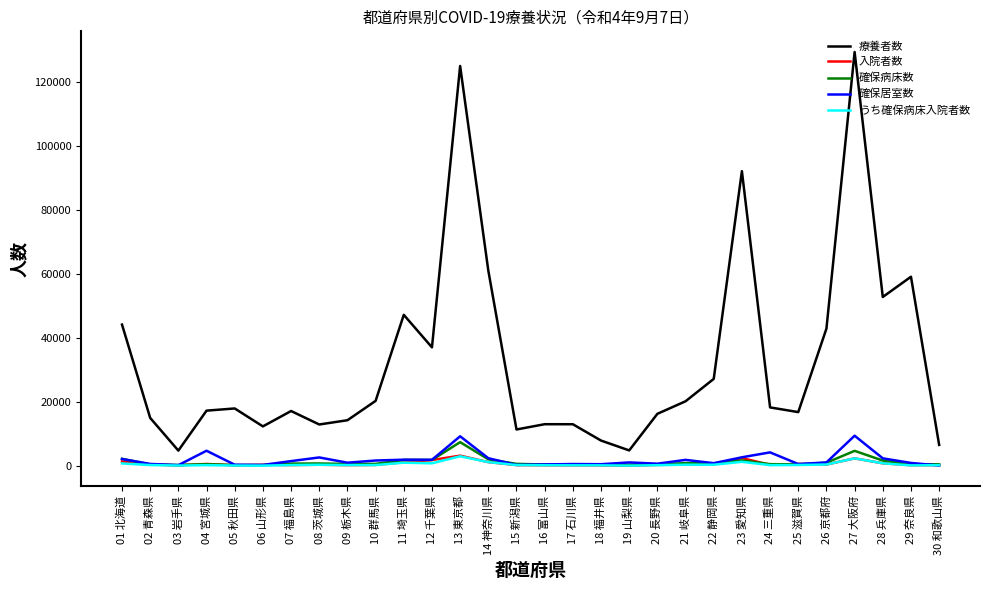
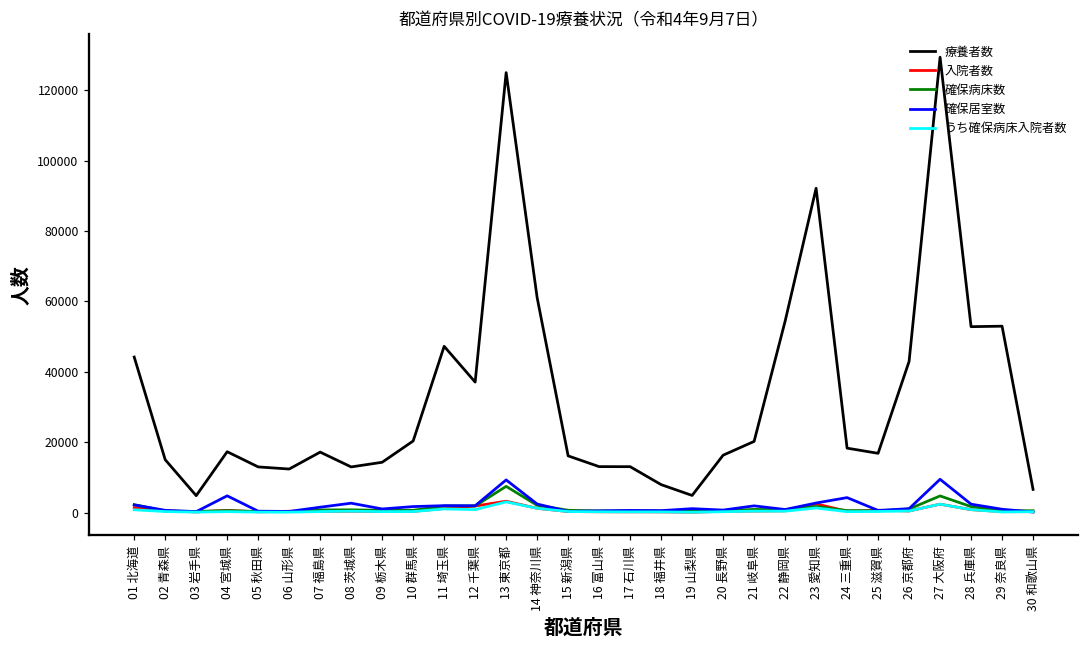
療養者数, 05 秋田県: 18000 -> 13000
療養者数, 15 新潟県: 11000 -> 16000
療養者数, 22 静岡県: 27000 -> 54000
療養者数, 29 奈良県: 59000 -> 53000
